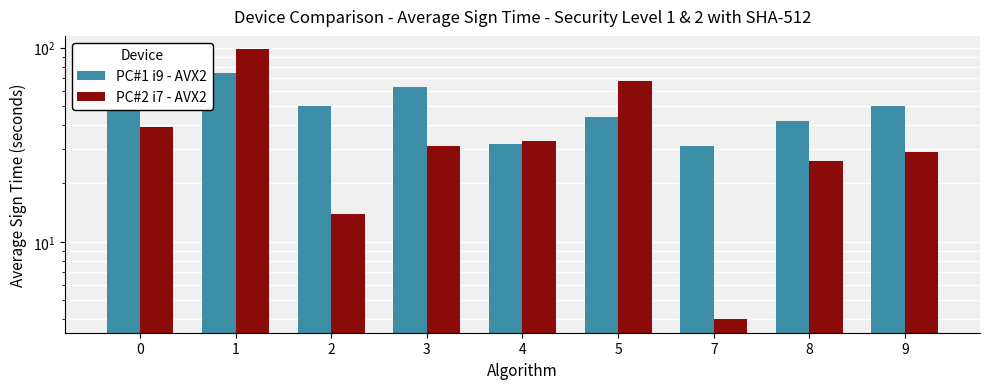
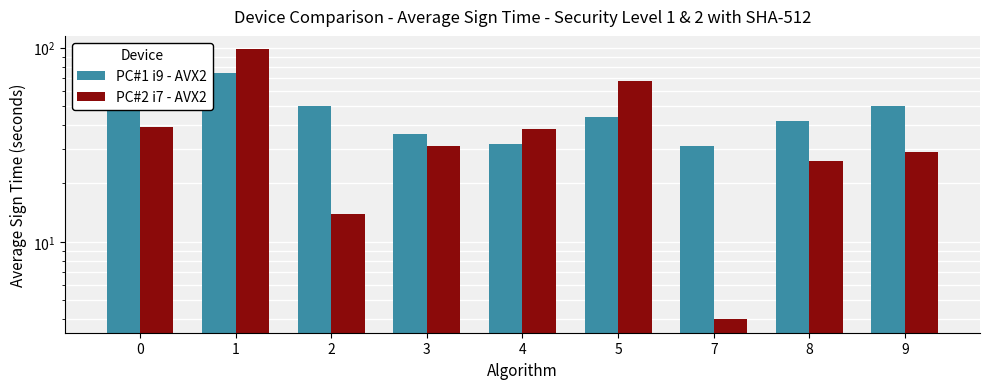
PC#1 i9 - AVX2, 3: 63 -> 36
PC#2 i7 - AVX2, 4: 33 -> 38
